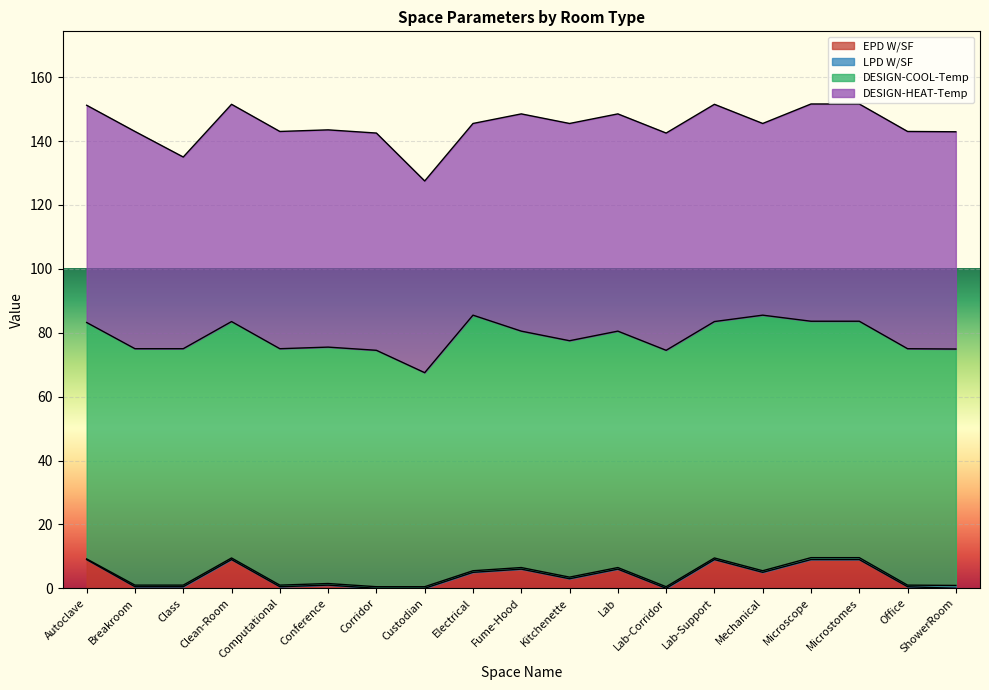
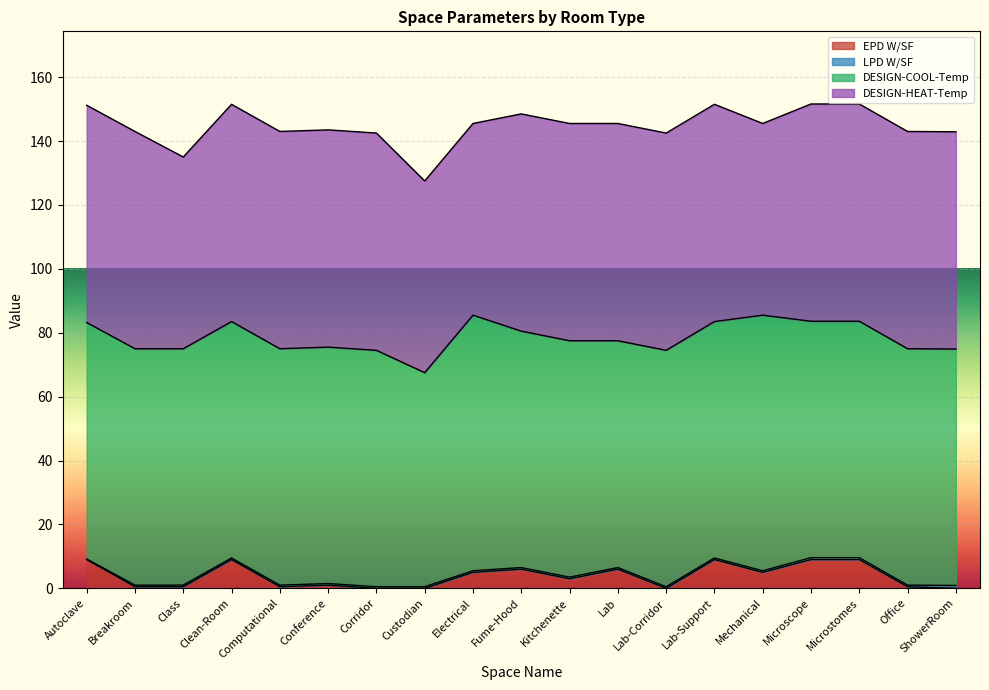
DESIGN-COOL-Temp, Lab: 74 -> 71
